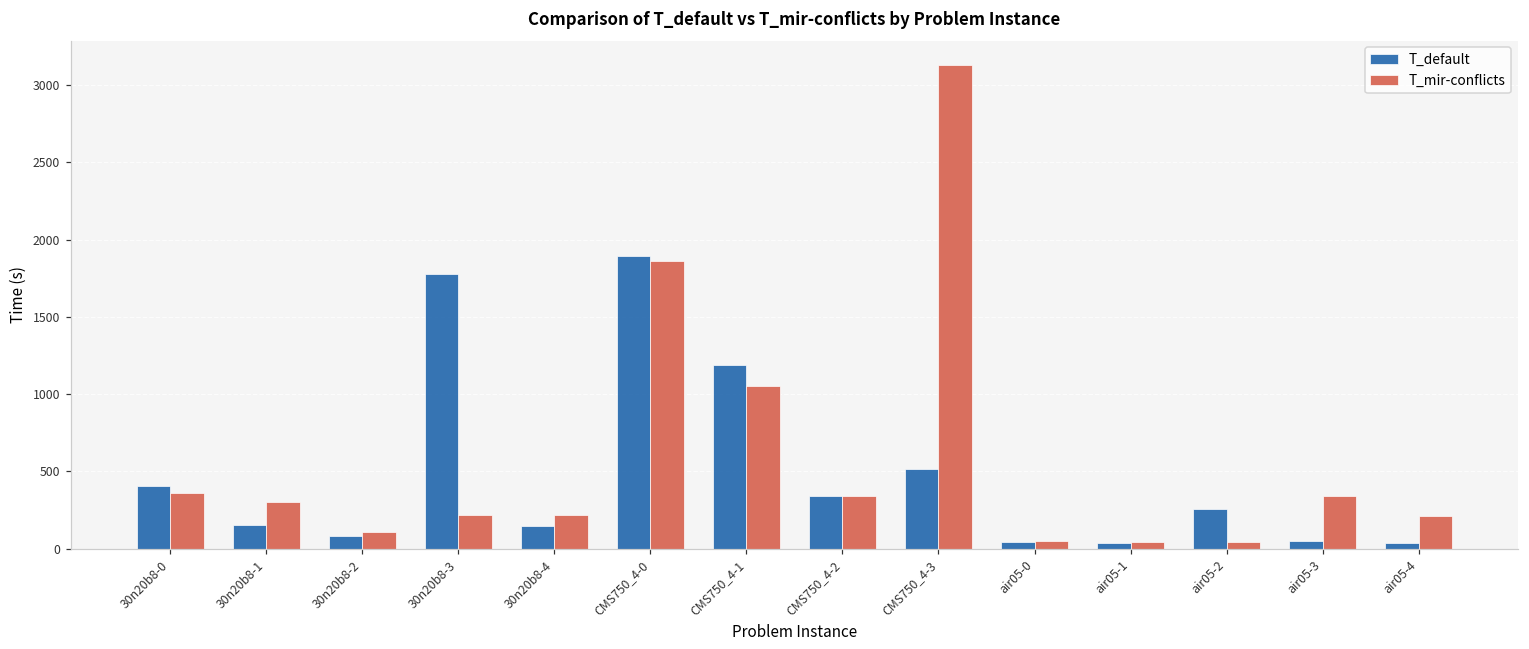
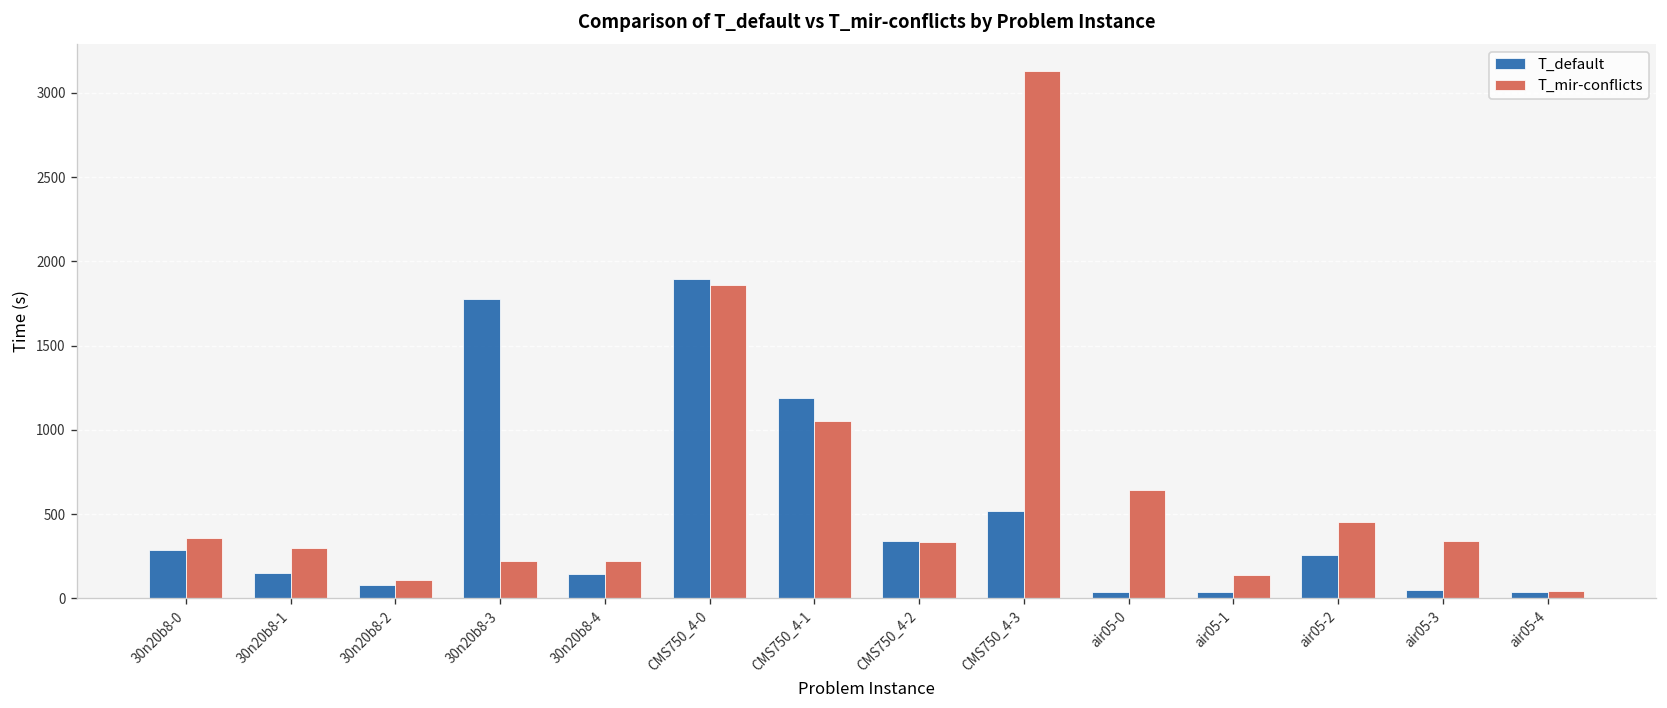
T_default, 30n20b8-0: 400 -> 290
T_mir-conflicts, air05-0: 50 -> 640
T_mir-conflicts, air05-1: 40 -> 140
T_mir-conflicts, air05-2: 40 -> 450
T_mir-conflicts, air05-4: 210 -> 50
